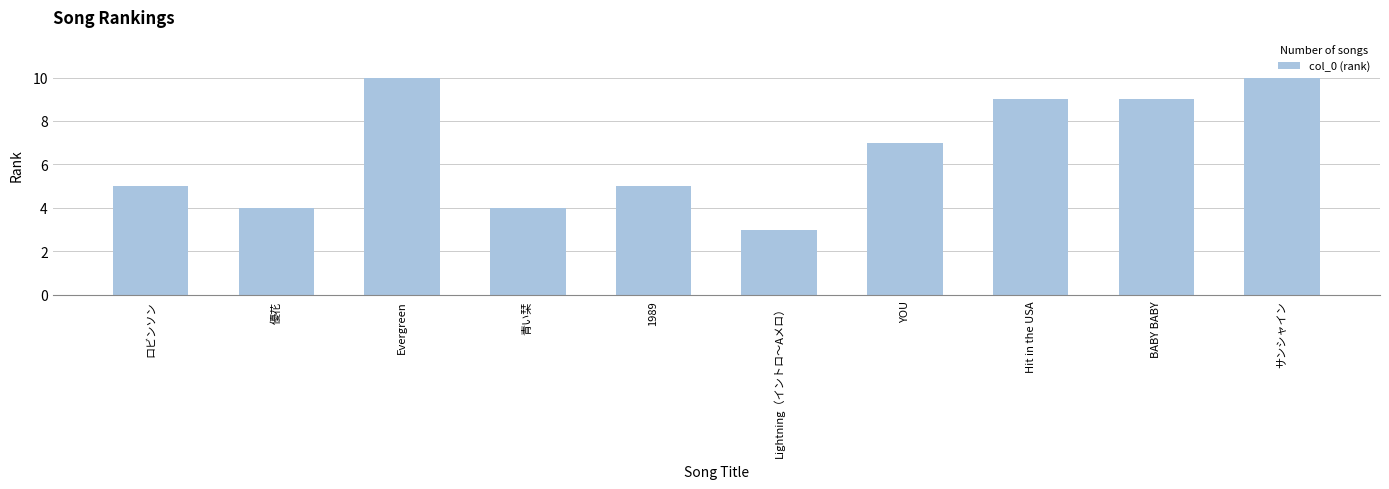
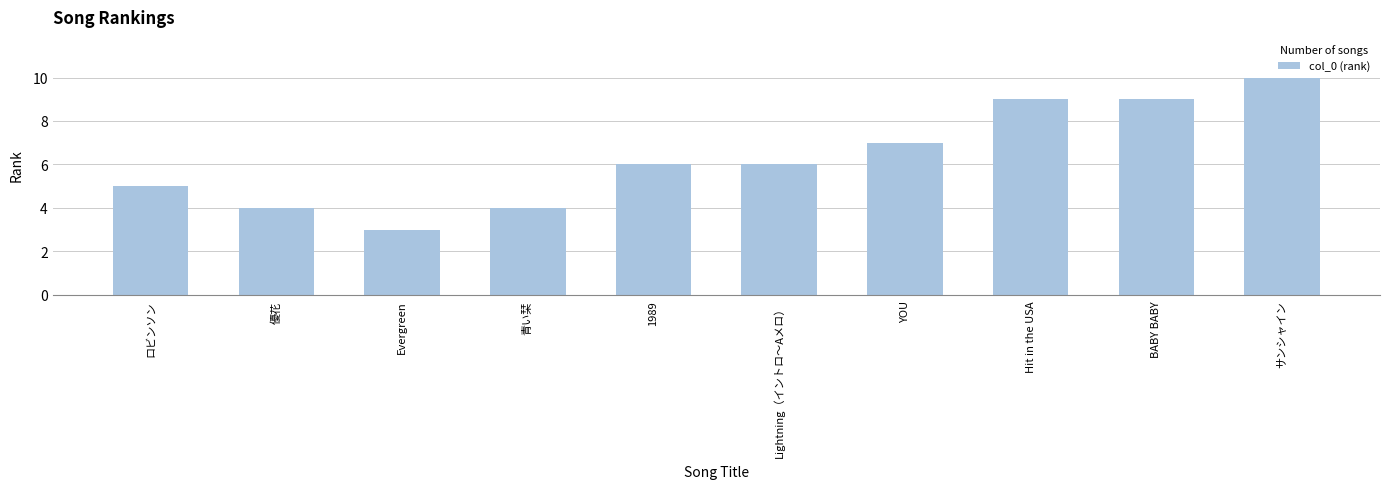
Evergreen: 10 -> 3
1989: 5 -> 6
Lightning（イントロ～Aメロ）: 3 -> 6
